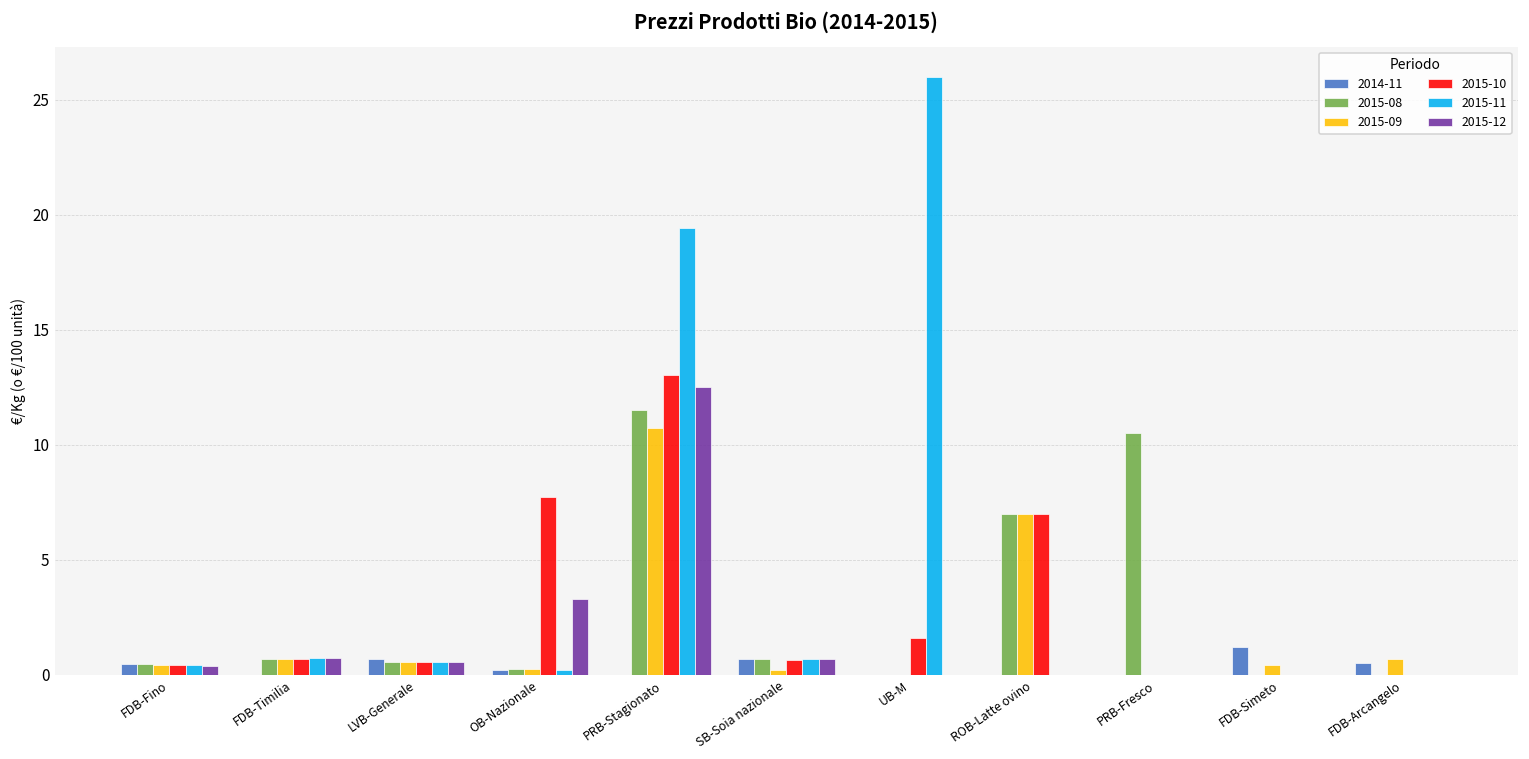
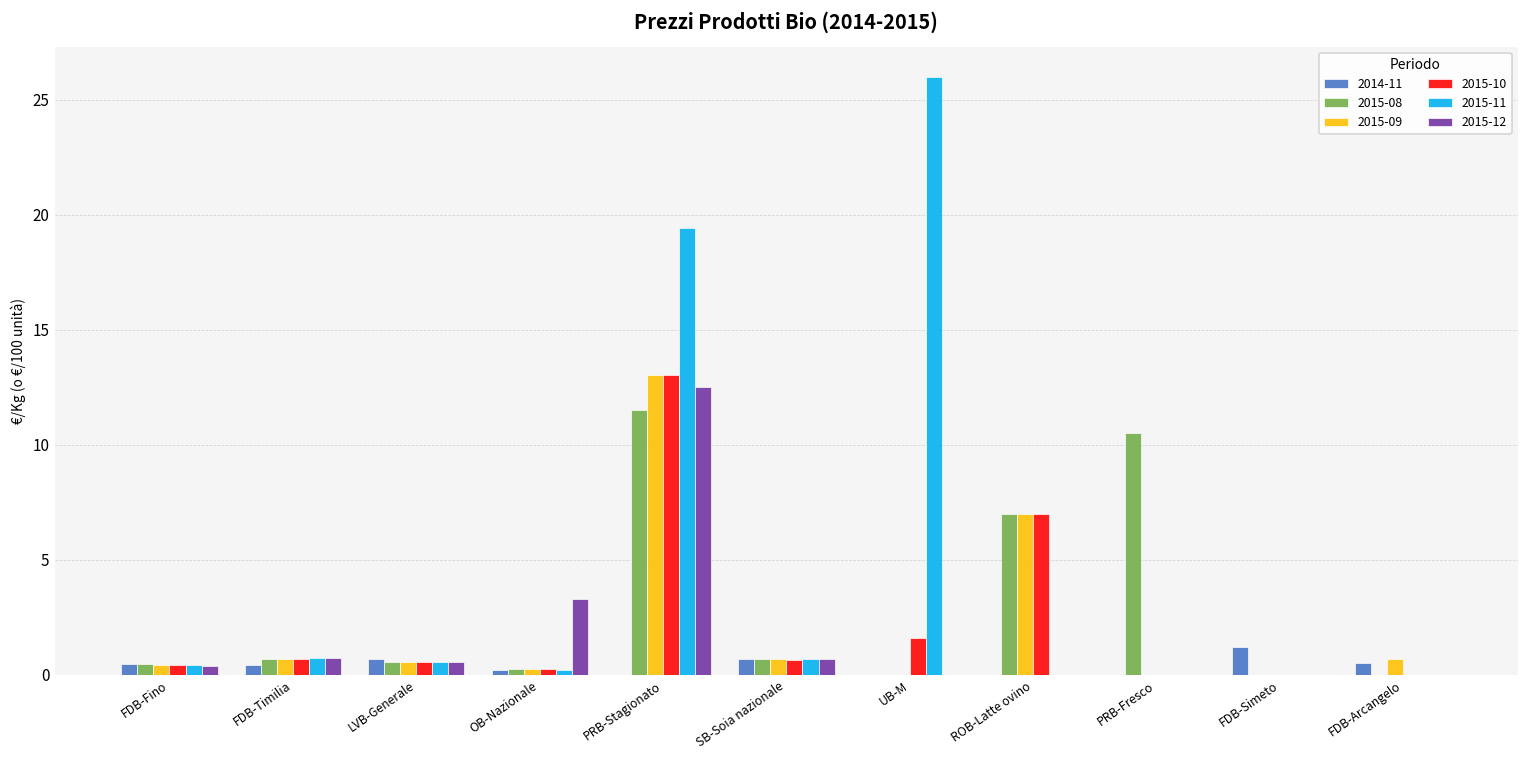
2014-11, FDB-Timilia: 0.0 -> 0.4
2015-10, OB-Nazionale: 7.7 -> 0.3
2015-09, PRB-Stagionato: 10.7 -> 13.0
2015-09, SB-Soia nazionale: 0.2 -> 0.7
2015-09, FDB-Simeto: 0.4 -> 0.0
